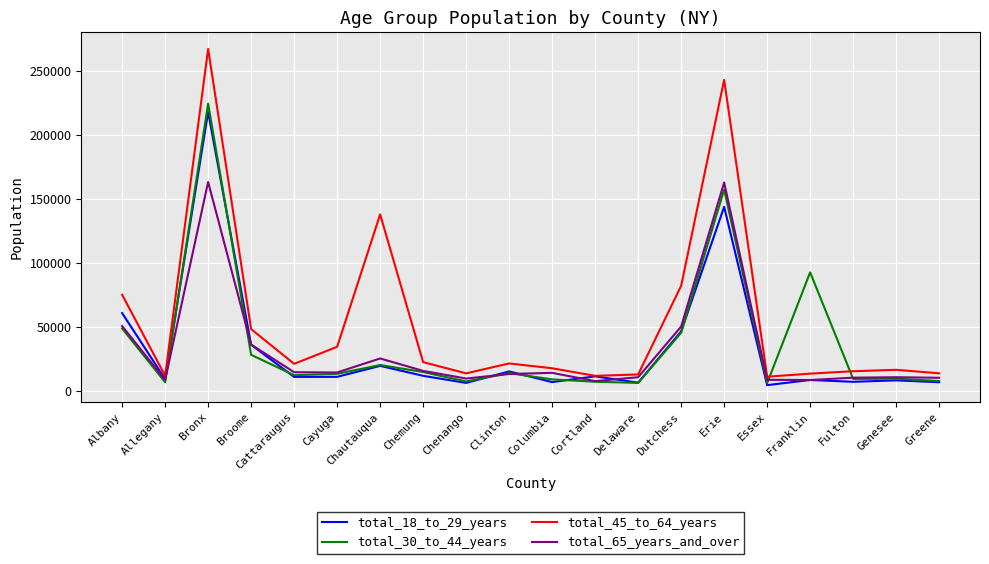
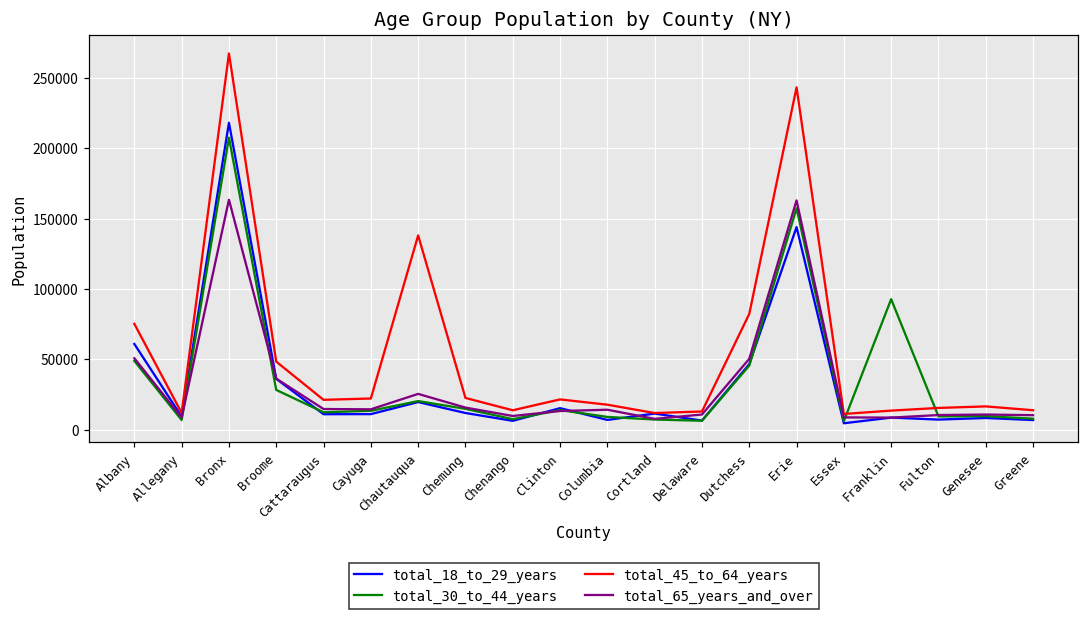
total_30_to_44_years, Bronx: 225000 -> 208000
total_45_to_64_years, Cayuga: 35000 -> 22000
